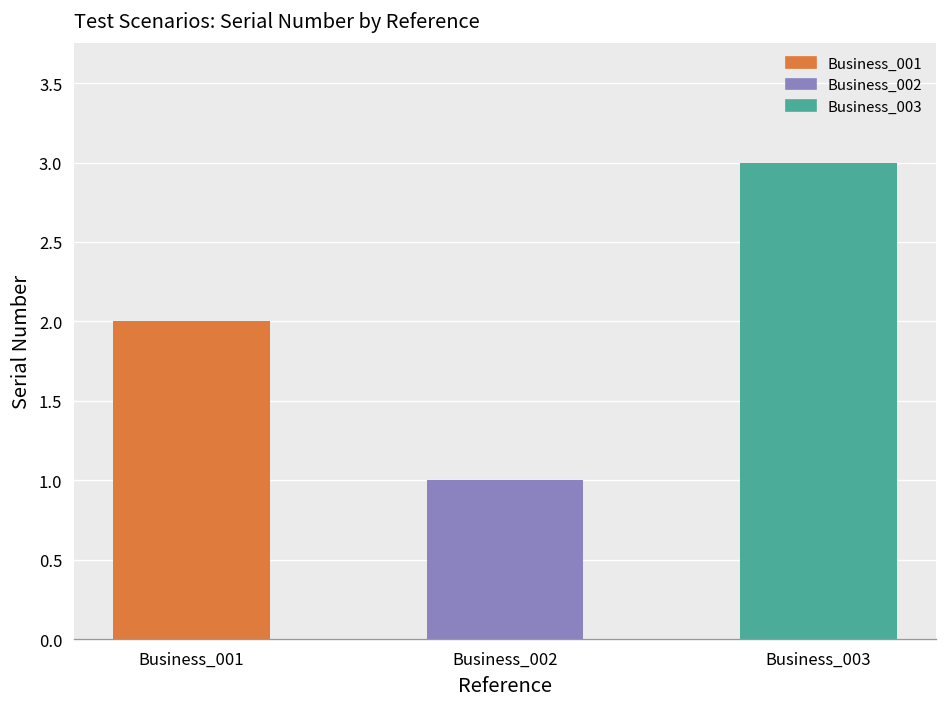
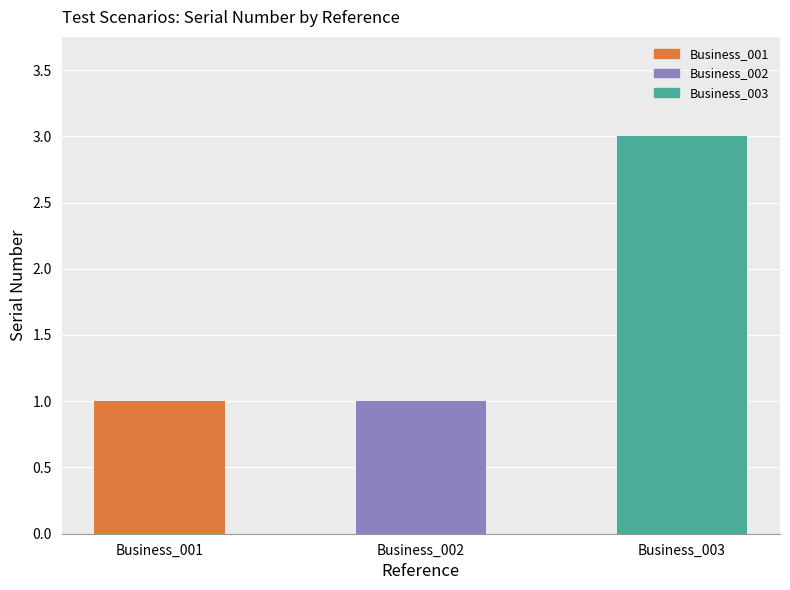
Business_001: 2 -> 1
